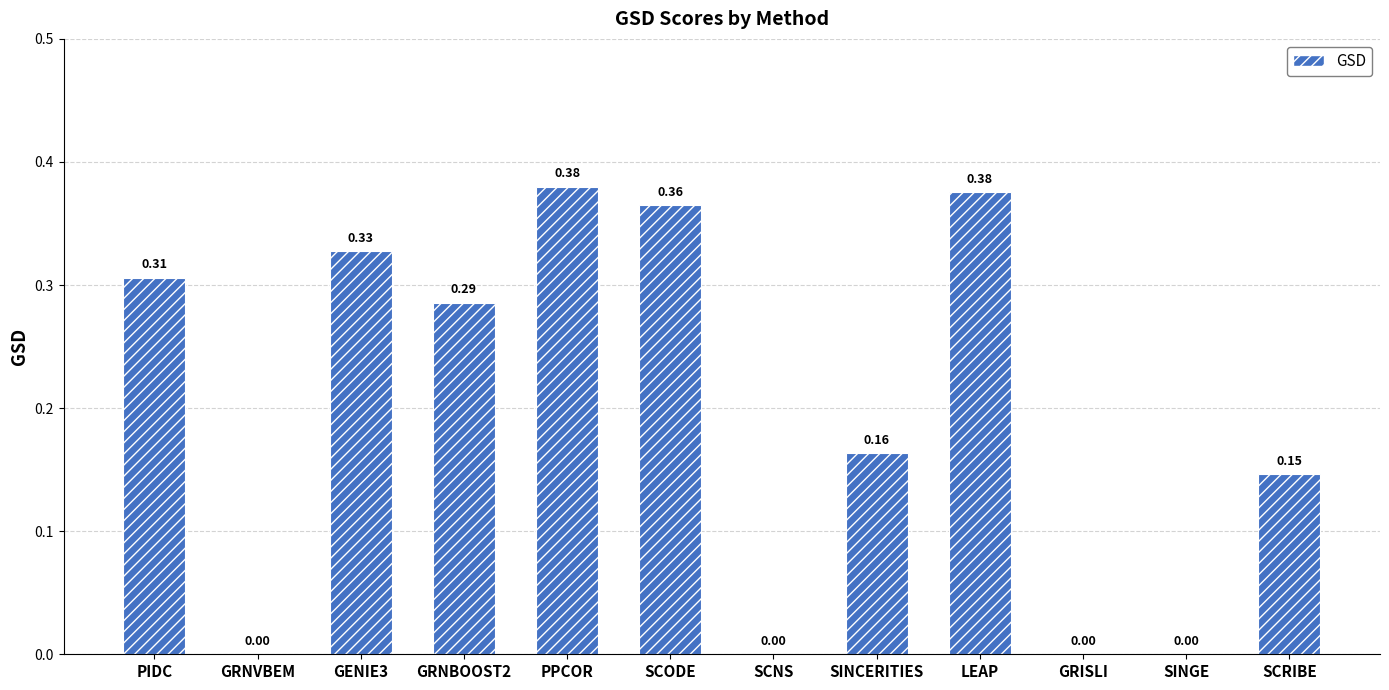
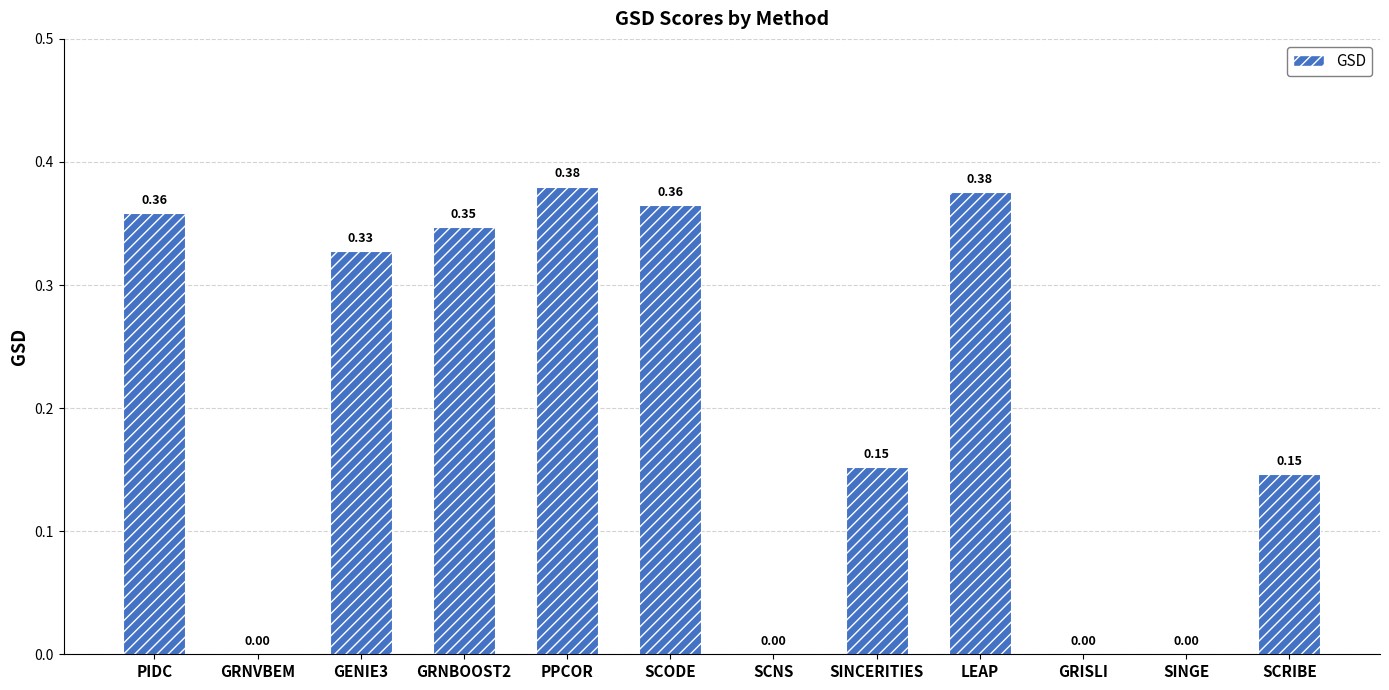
PIDC: 0.31 -> 0.36
GRNBOOST2: 0.29 -> 0.35
SINCERITIES: 0.16 -> 0.15
